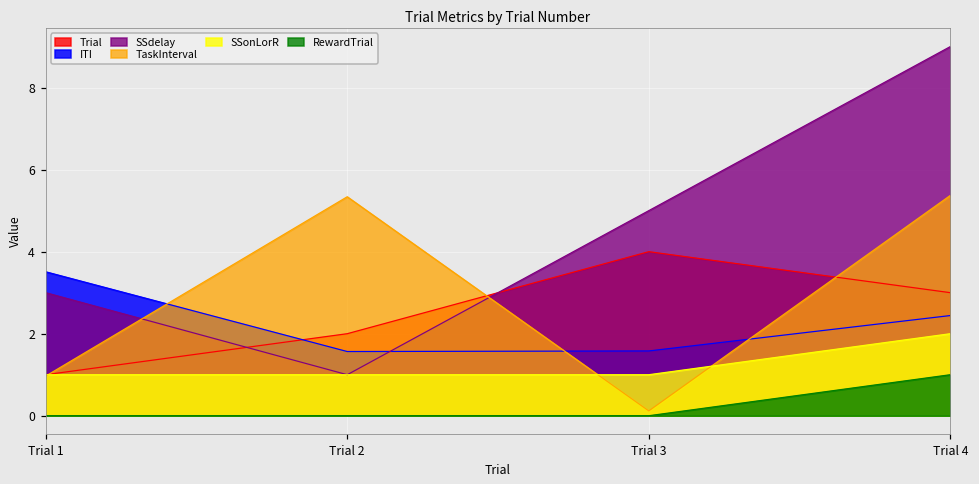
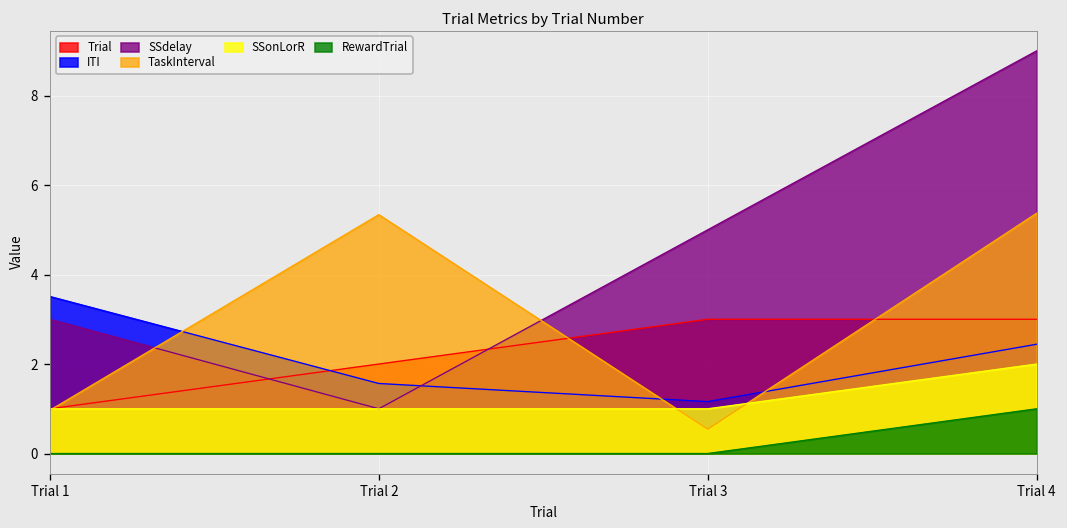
Trial, Trial 3: 4 -> 3
ITI, Trial 3: 1.6 -> 1.2
TaskInterval, Trial 3: 0.1 -> 0.5
